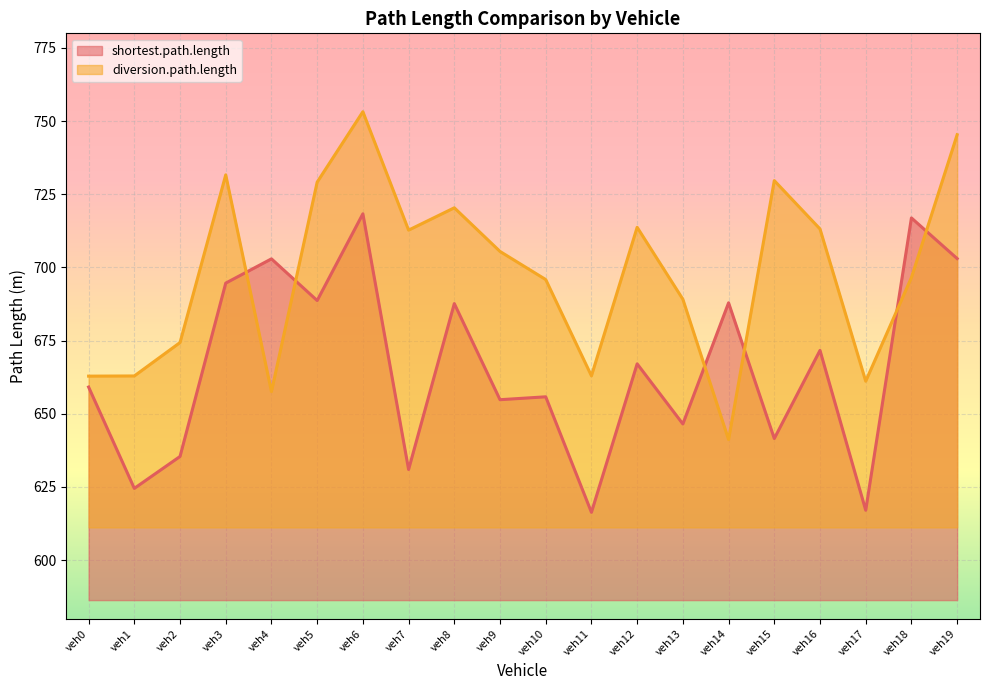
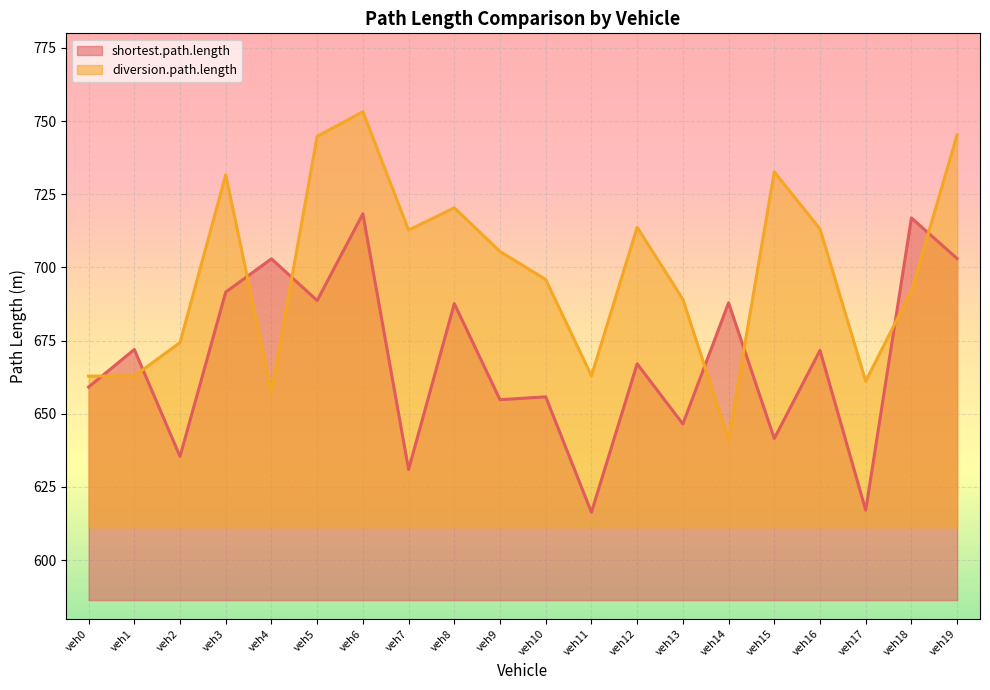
shortest.path.length, veh1: 625 -> 672
shortest.path.length, veh3: 695 -> 692
diversion.path.length, veh5: 729 -> 745
diversion.path.length, veh15: 730 -> 733
diversion.path.length, veh18: 697 -> 692
